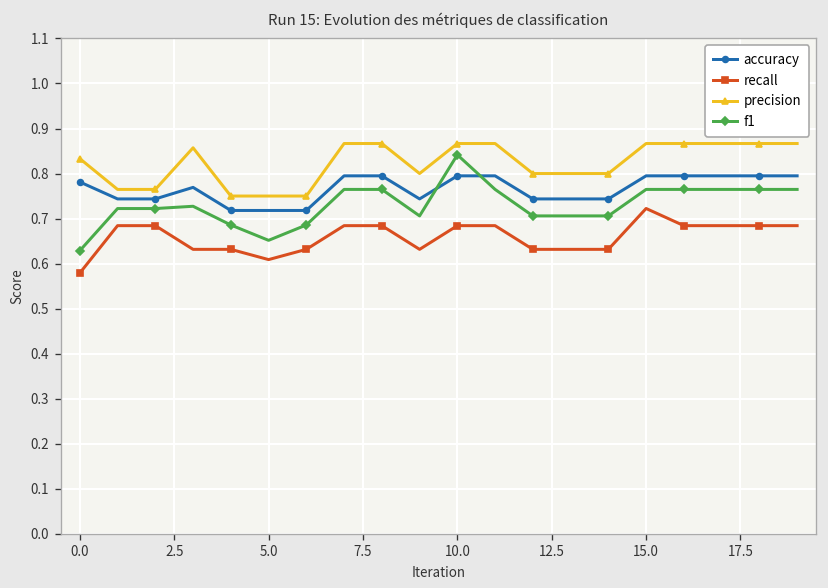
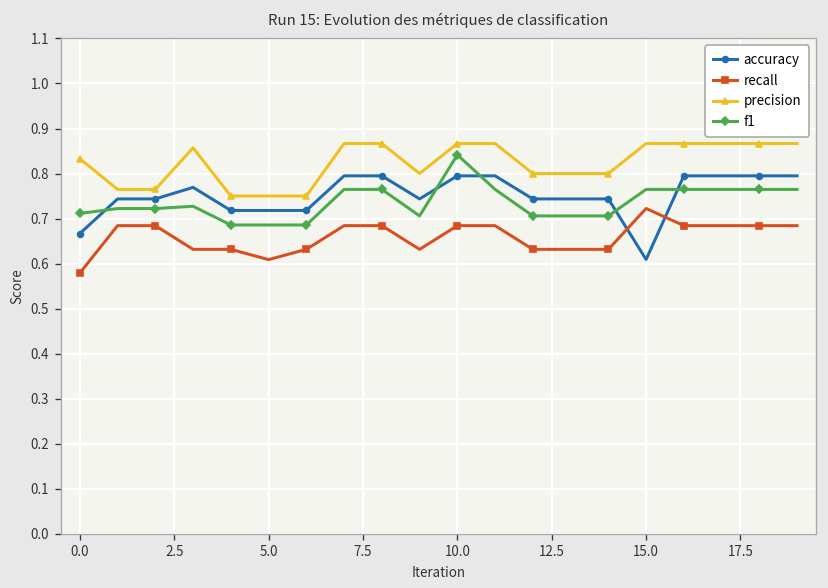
accuracy, 0.0: 0.78 -> 0.67
f1, 0.0: 0.63 -> 0.71
f1, 5.0: 0.65 -> 0.69
accuracy, 15.0: 0.79 -> 0.61
